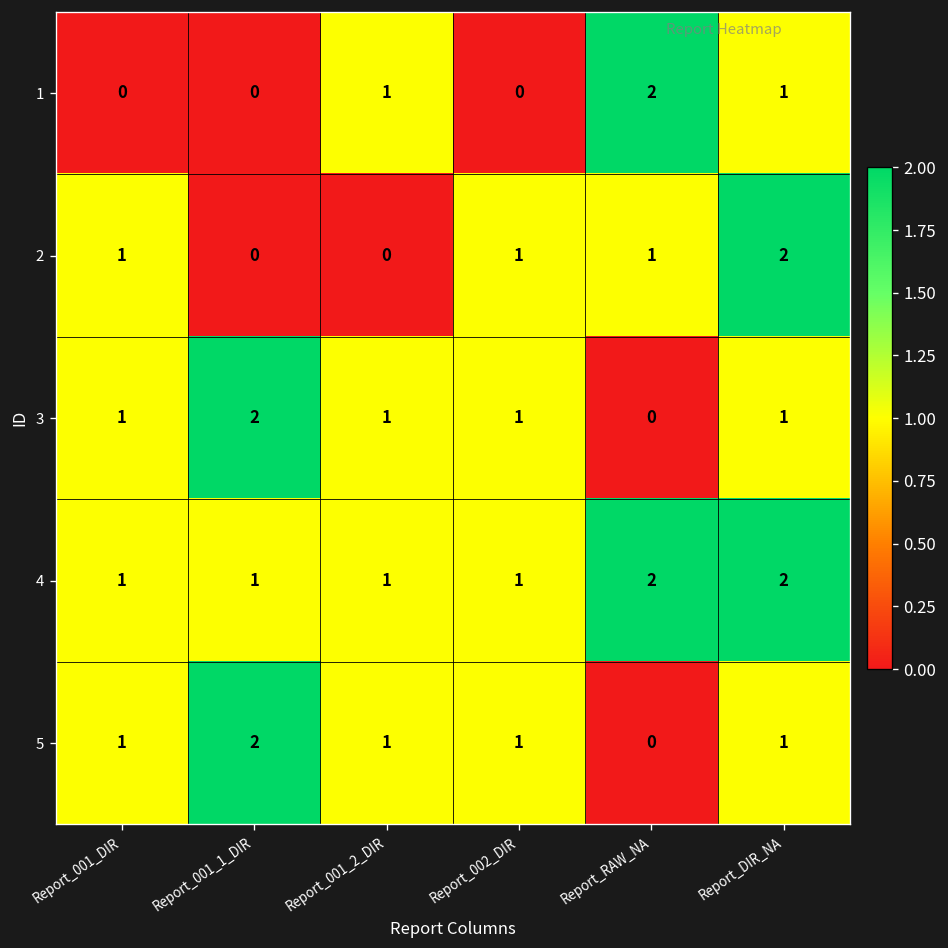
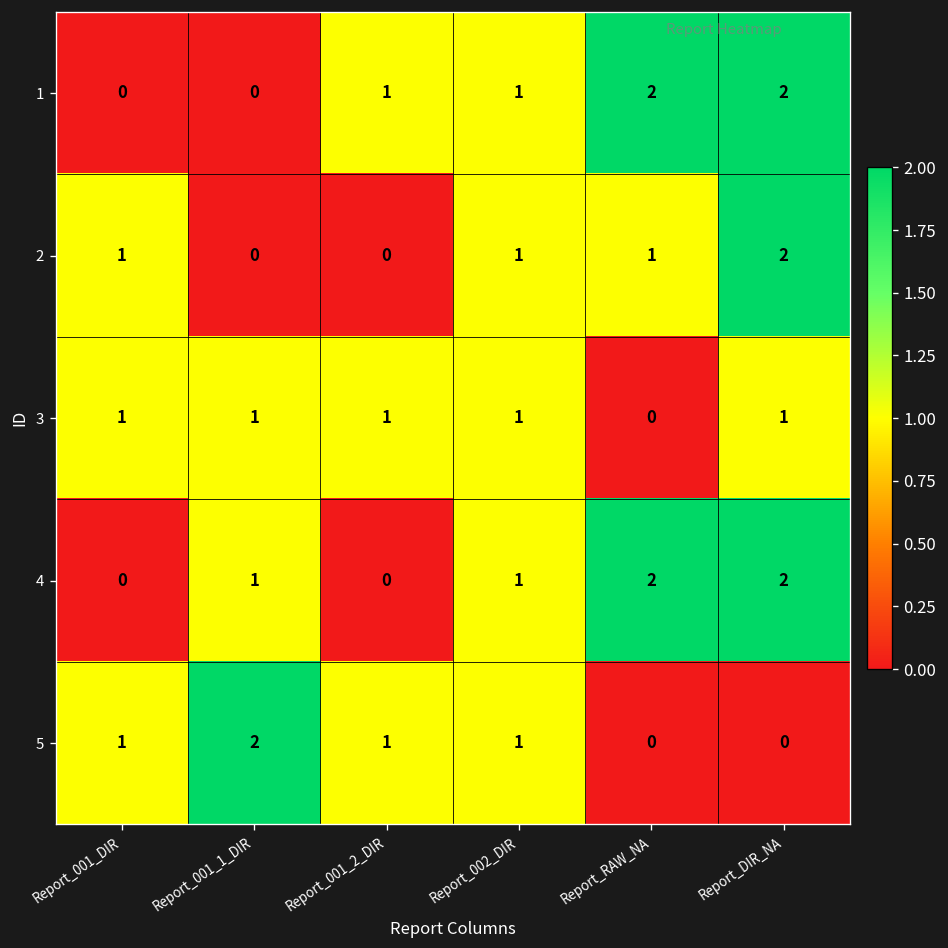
1, Report_002_DIR: 0 -> 1
1, Report_DIR_NA: 1 -> 2
3, Report_001_1_DIR: 2 -> 1
4, Report_001_DIR: 1 -> 0
4, Report_001_2_DIR: 1 -> 0
5, Report_DIR_NA: 1 -> 0
